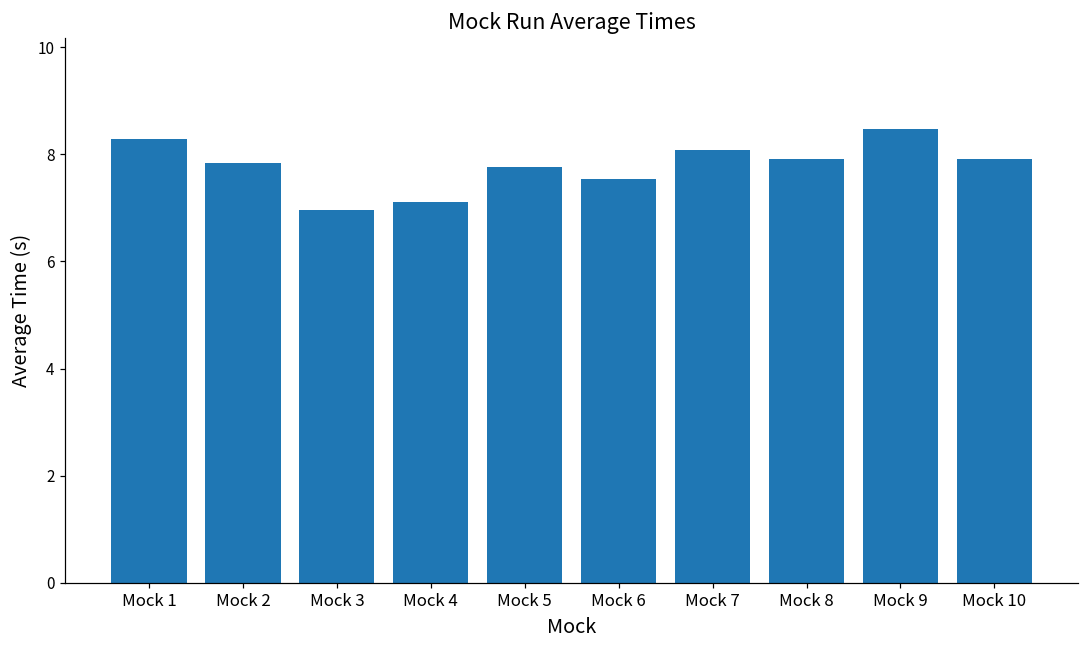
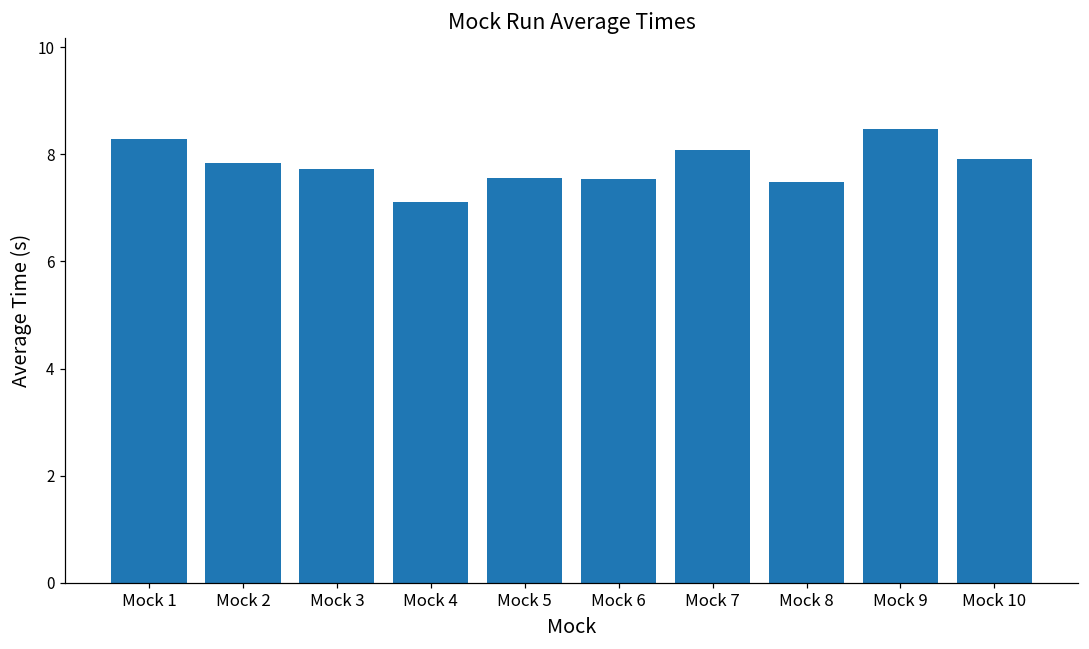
Mock 3: 7.0 -> 7.7
Mock 5: 7.8 -> 7.6
Mock 8: 7.9 -> 7.5
